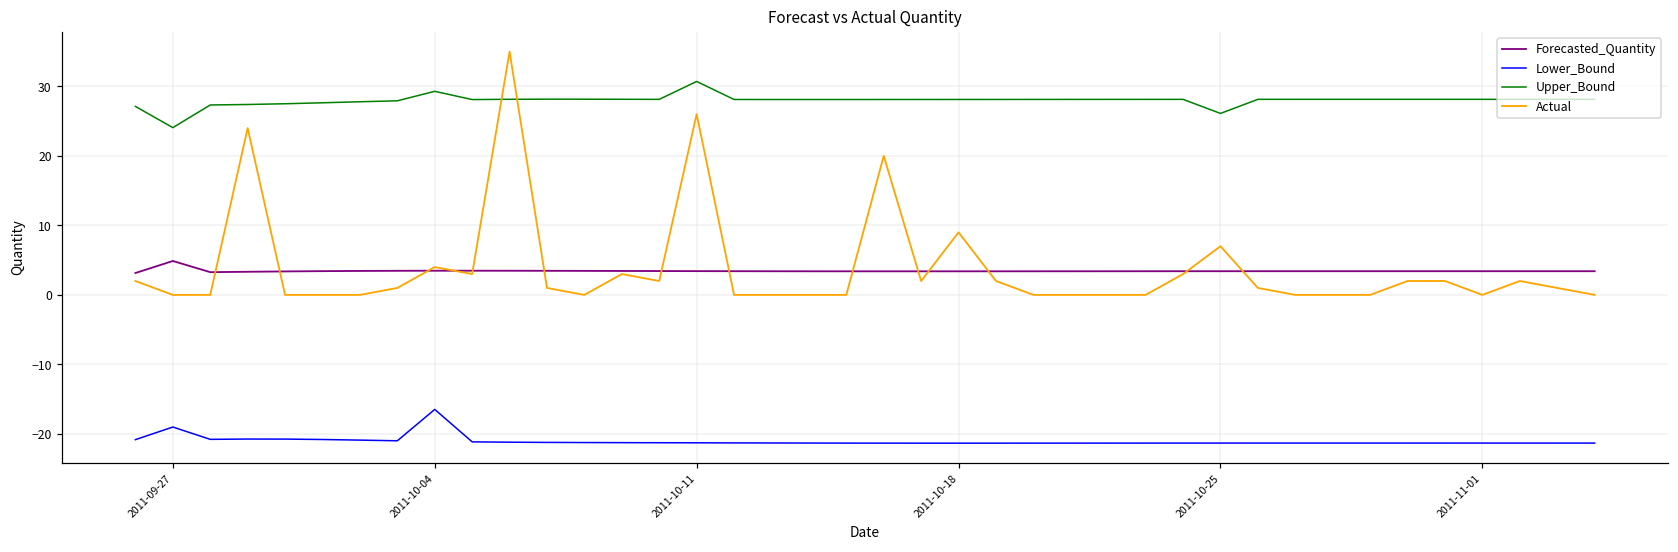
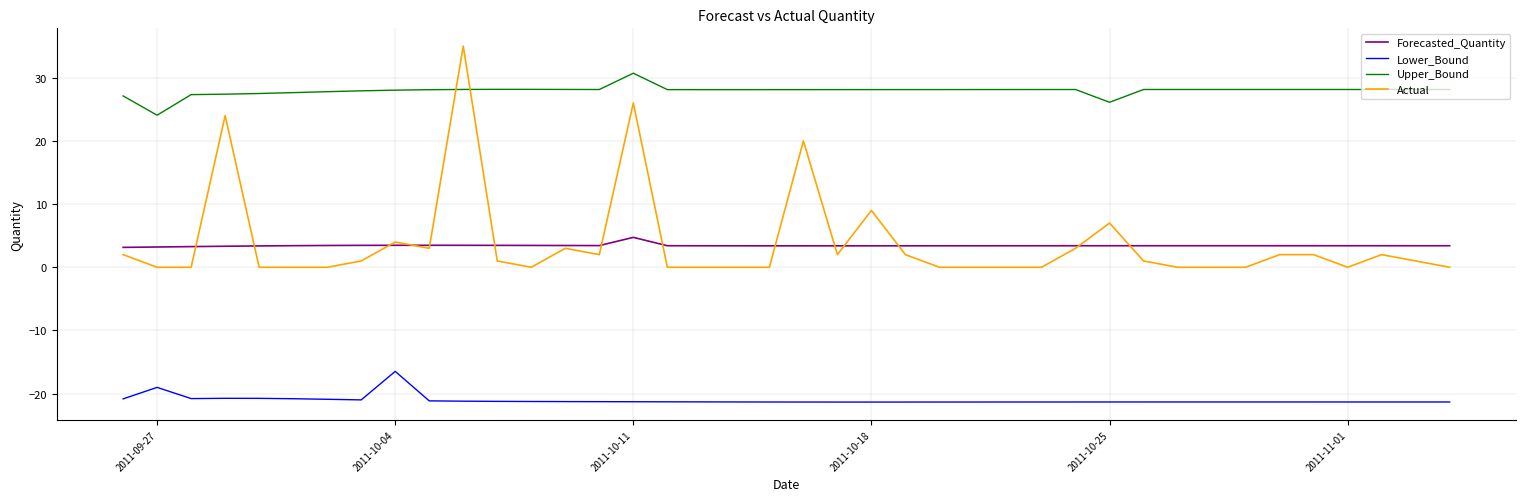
Forecasted_Quantity, 2011-09-27: 5 -> 3
Upper_Bound, 2011-10-04: 29 -> 28
Forecasted_Quantity, 2011-10-11: 3 -> 5
